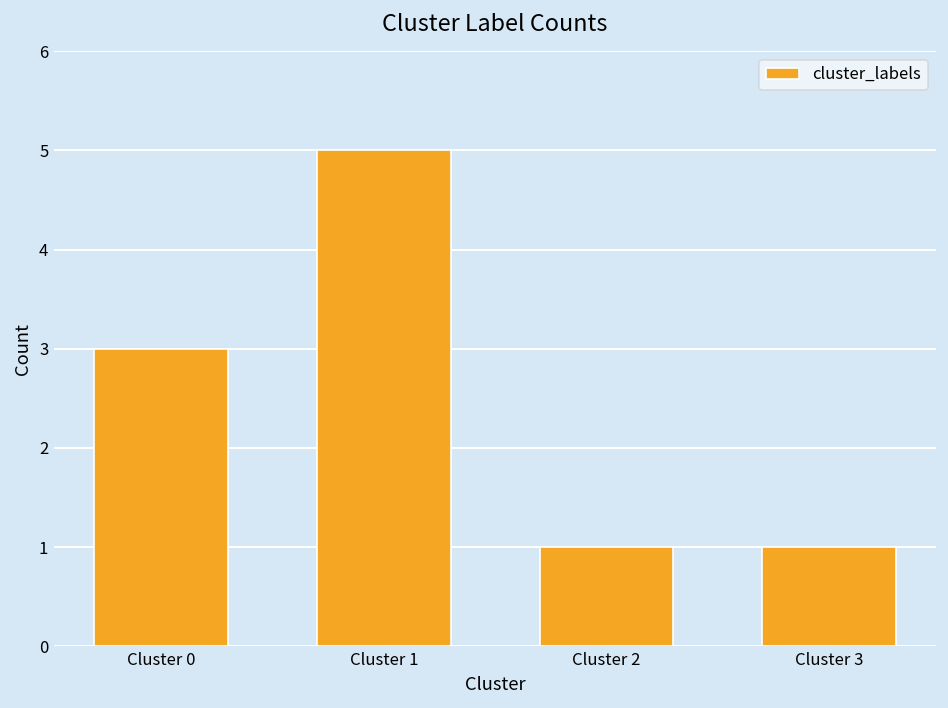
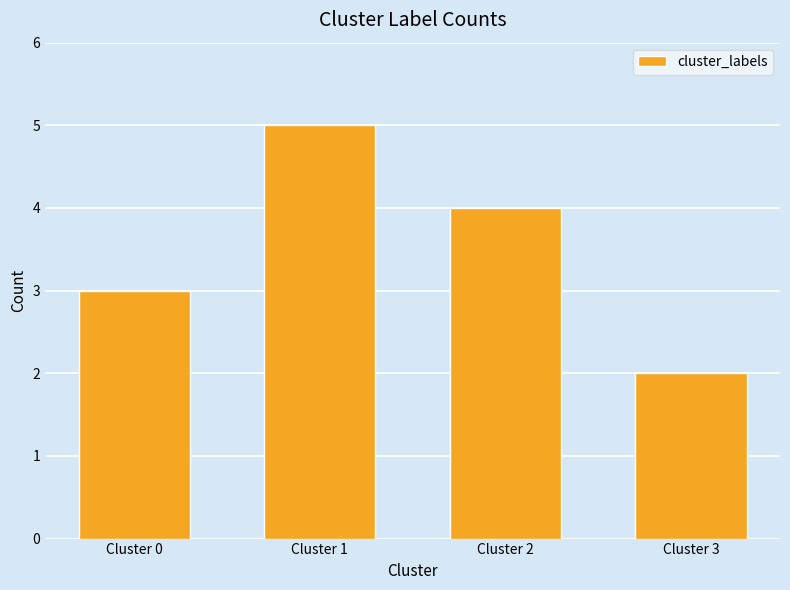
Cluster 2: 1 -> 4
Cluster 3: 1 -> 2
